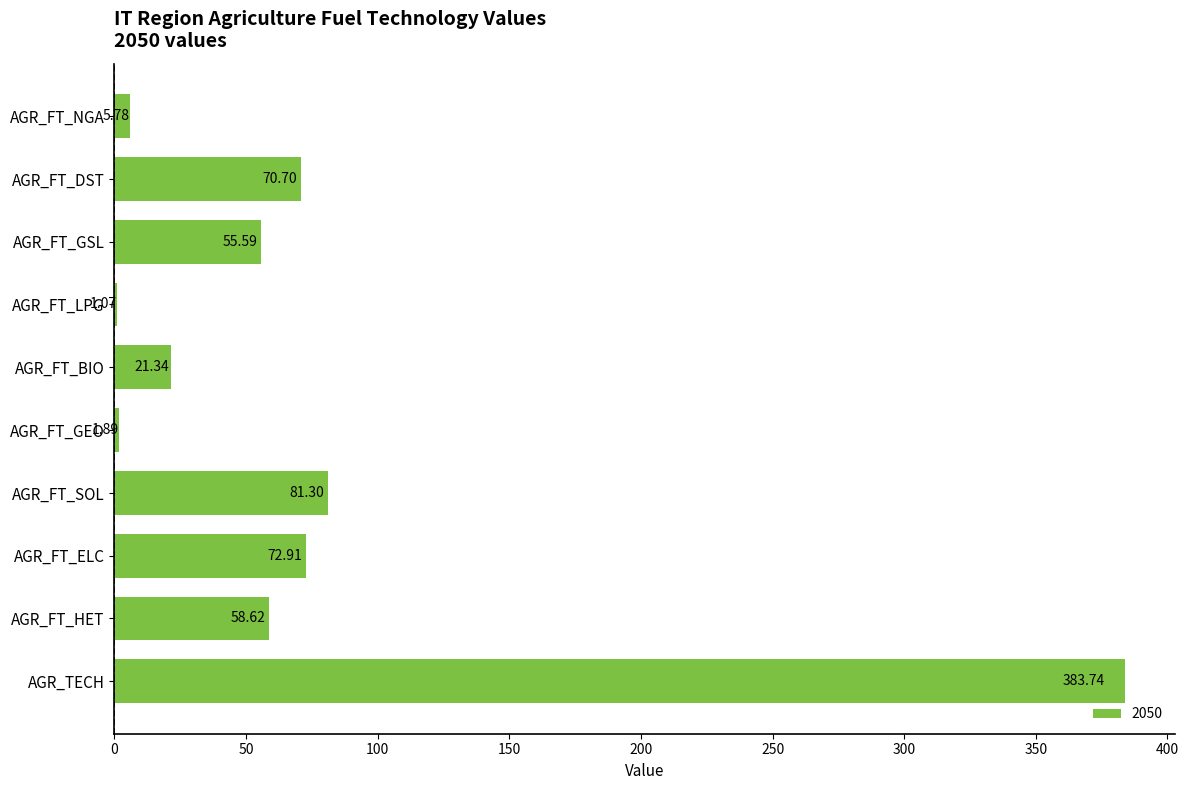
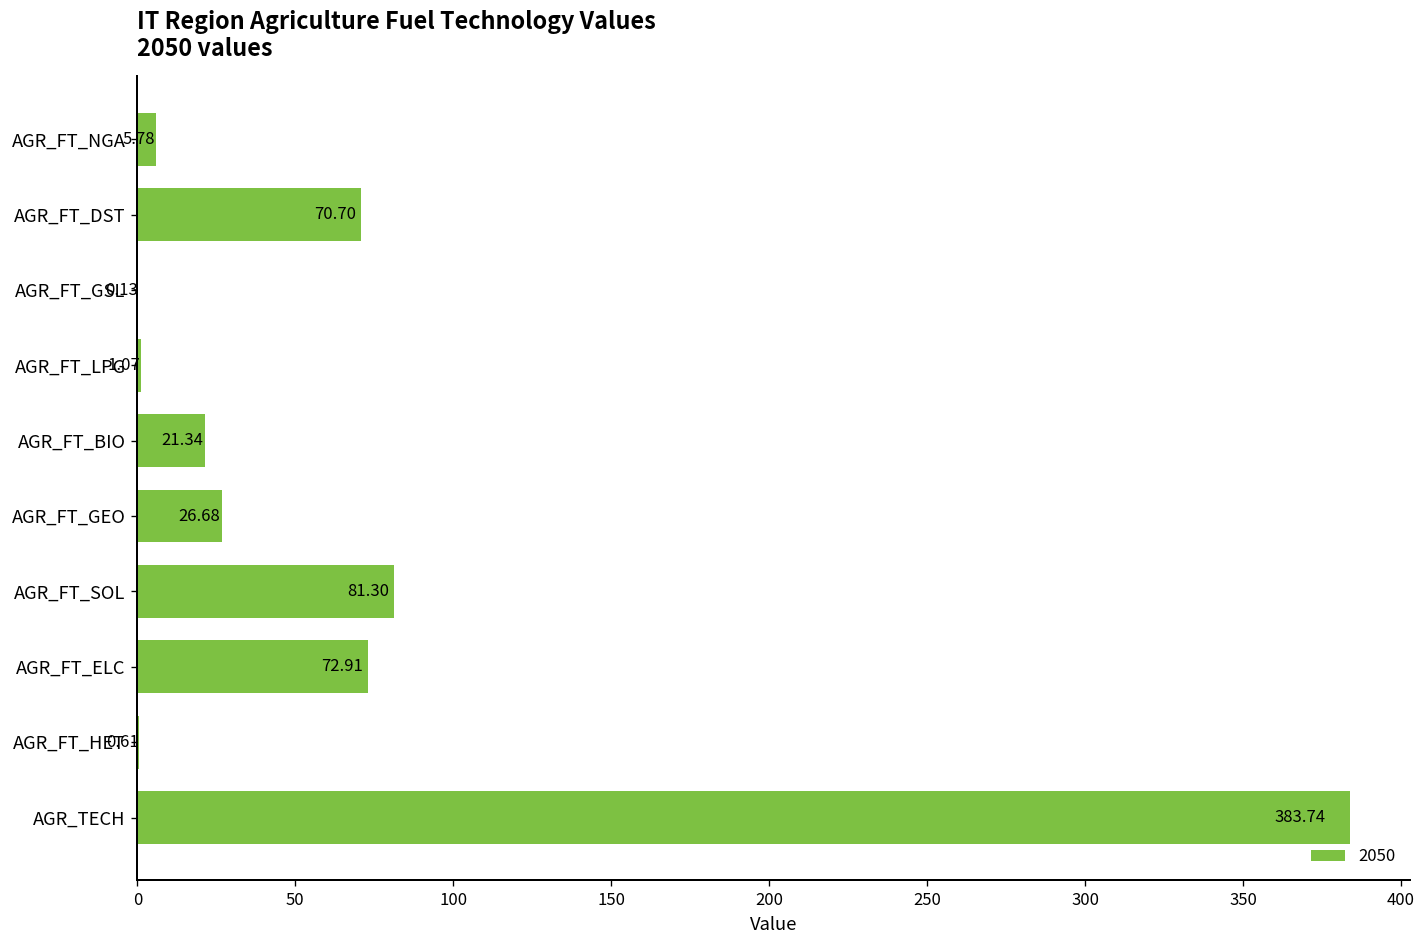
AGR_FT_GSL: 55.59 -> 0.13
AGR_FT_GEO: 1.89 -> 26.68
AGR_FT_HET: 58.62 -> 0.61
